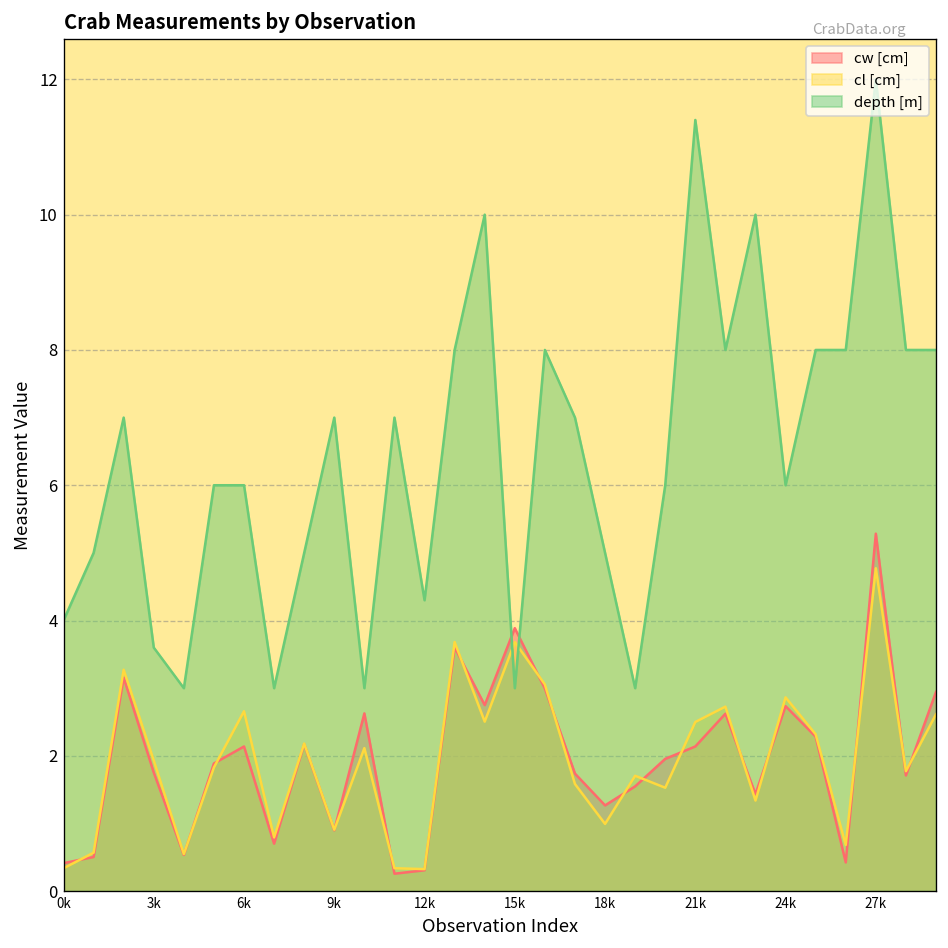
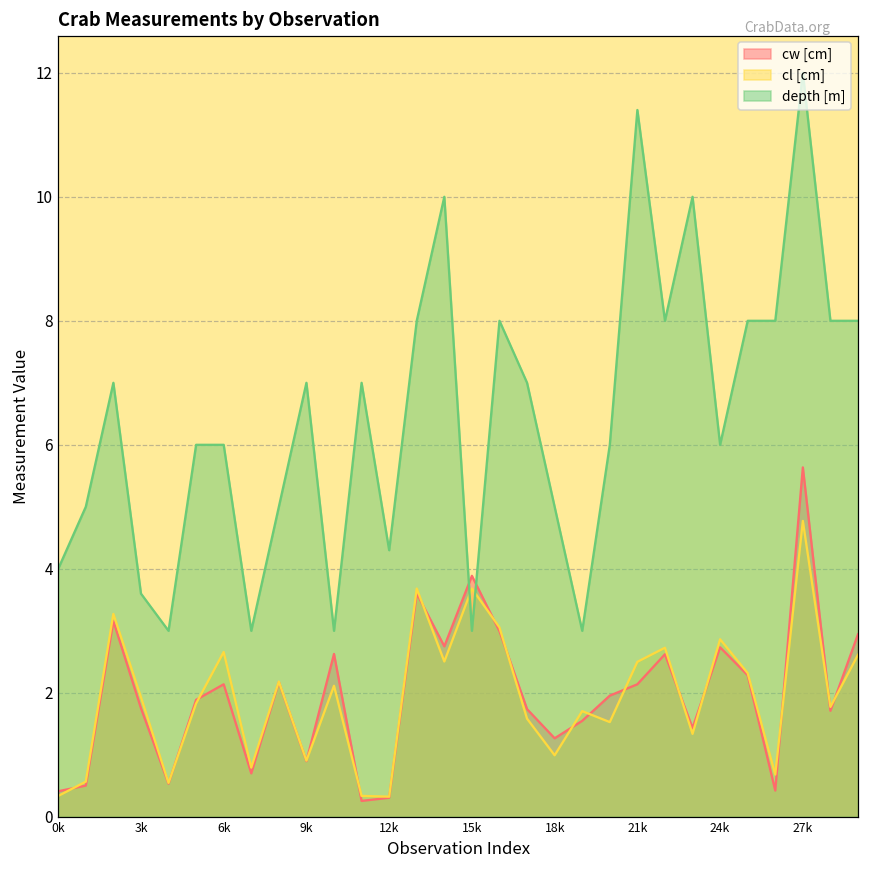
cw [cm], 27k: 5.3 -> 5.6
